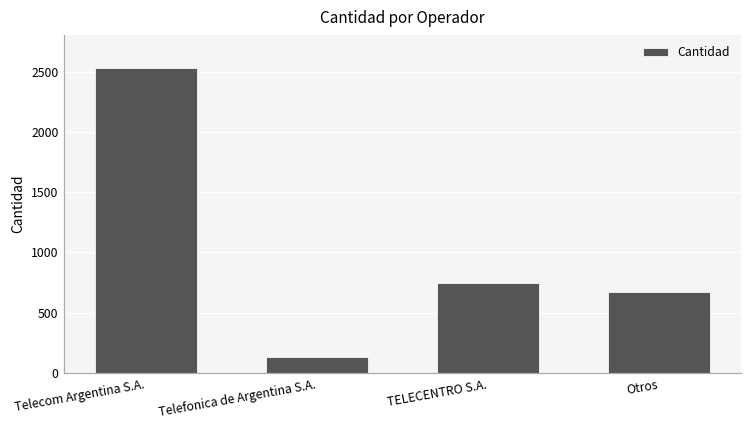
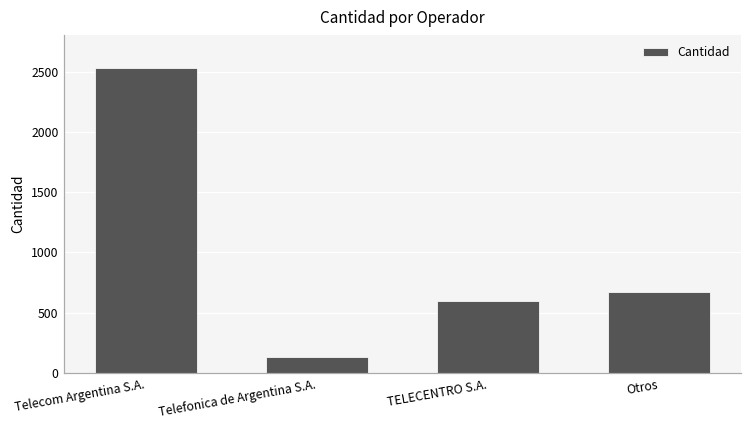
TELECENTRO S.A.: 750 -> 600
